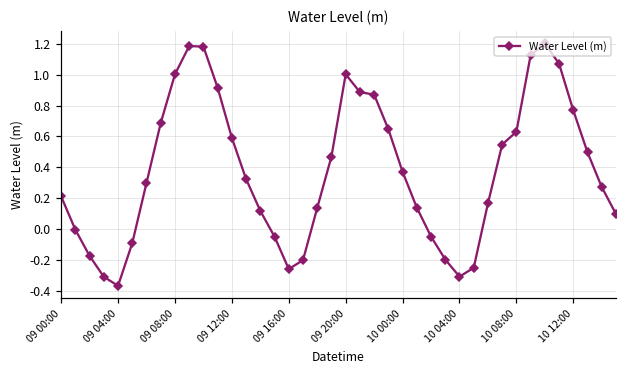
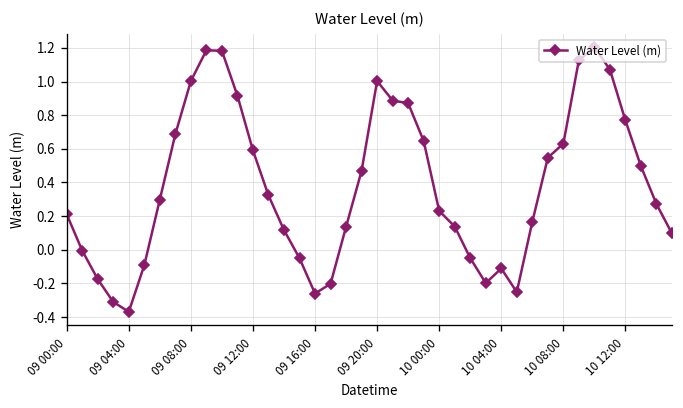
10 00:00: 0.37 -> 0.23
10 04:00: -0.31 -> -0.11
